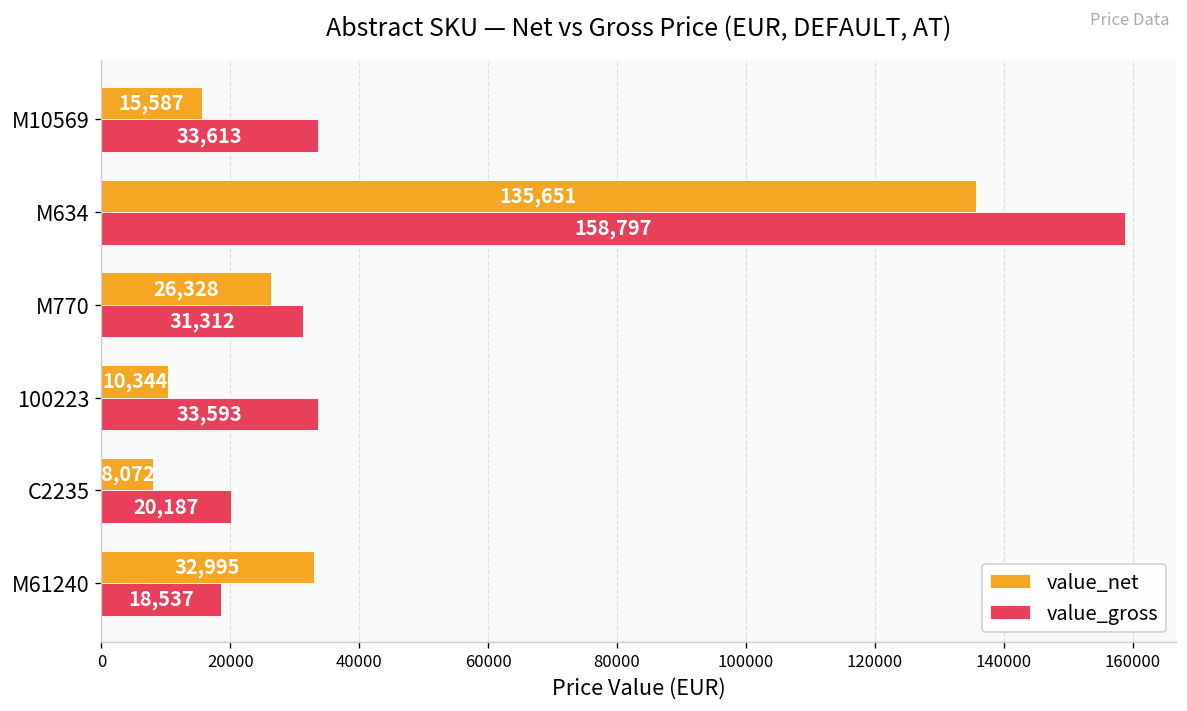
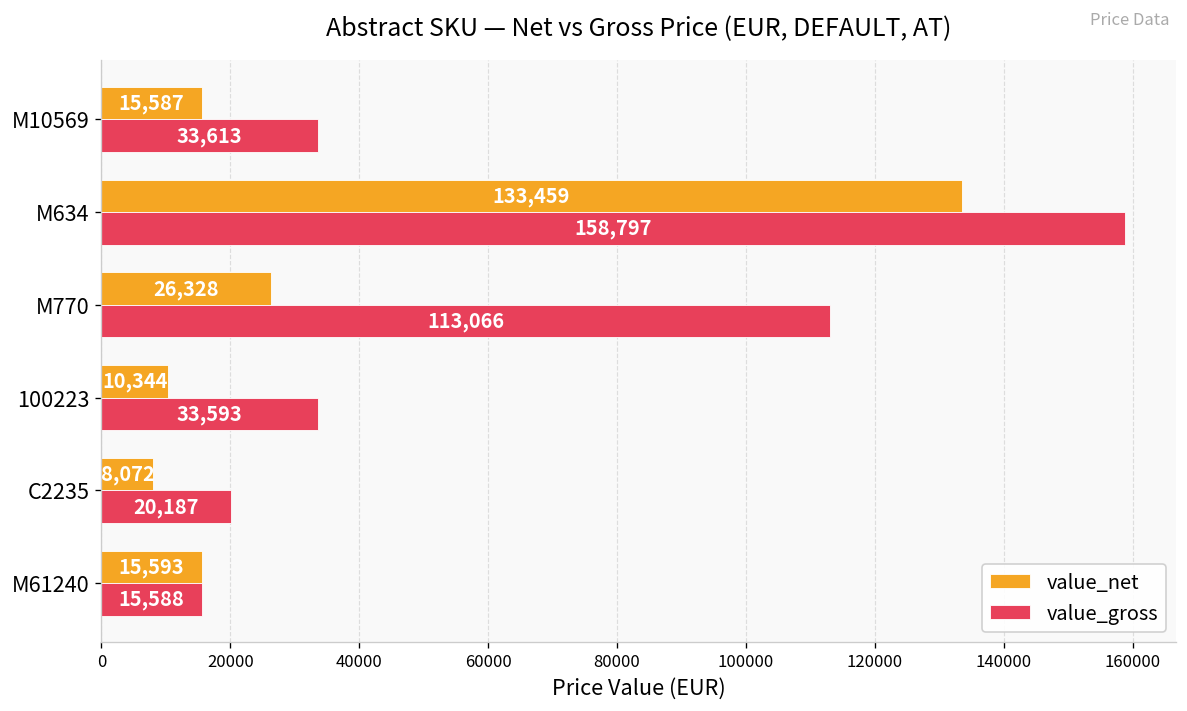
value_net, M634: 135,651 -> 133,459
value_gross, M770: 31,312 -> 113,066
value_net, M61240: 32,995 -> 15,593
value_gross, M61240: 18,537 -> 15,588
